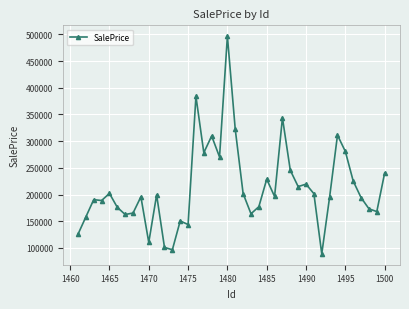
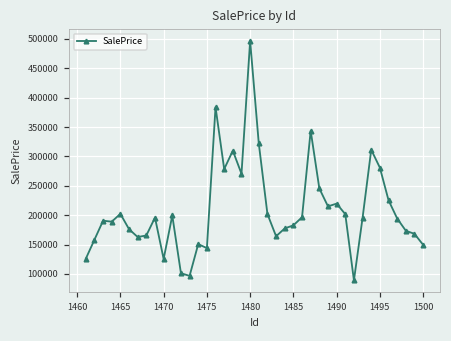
1470: 110000 -> 130000
1485: 230000 -> 180000
1500: 240000 -> 150000
